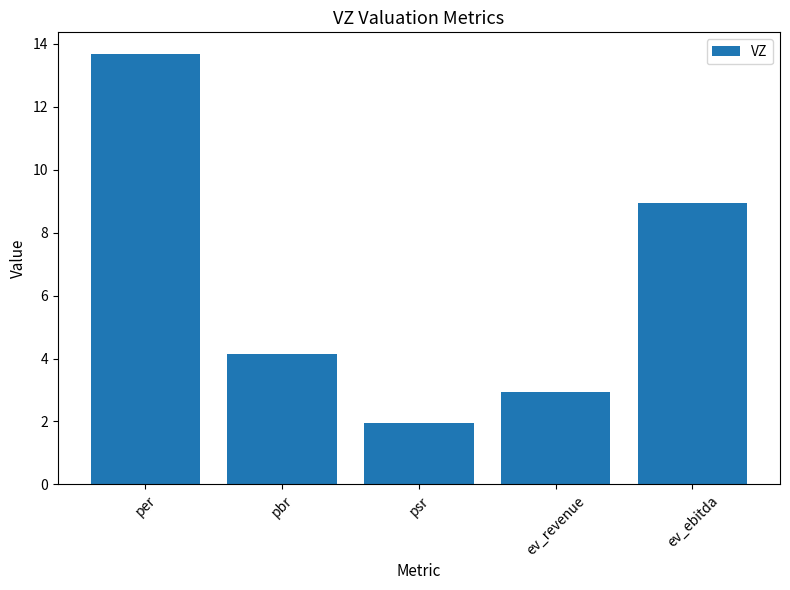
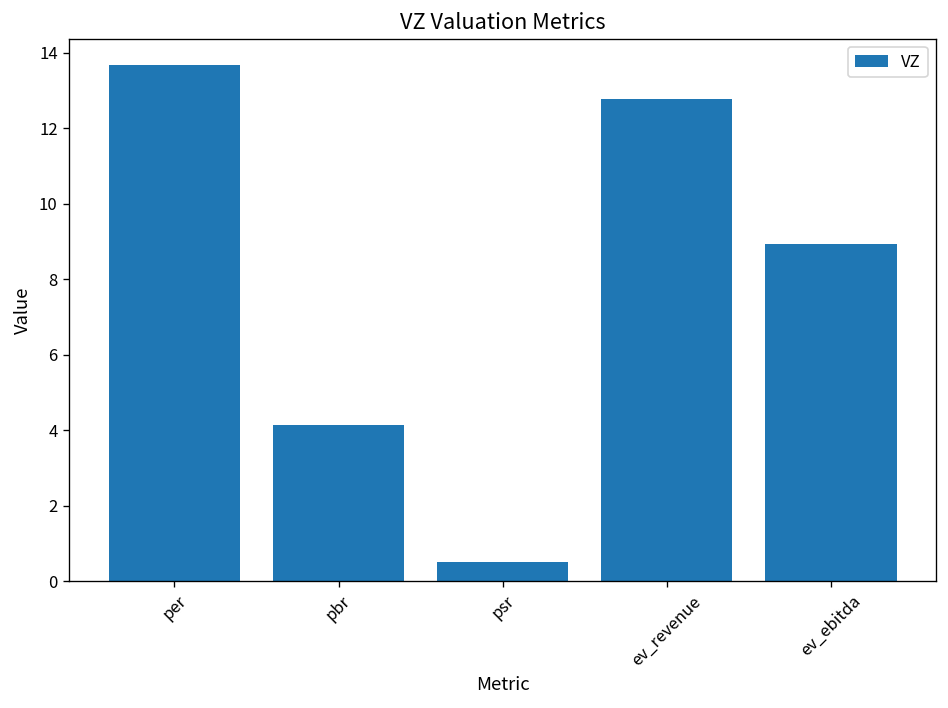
psr: 2.0 -> 0.5
ev_revenue: 3.0 -> 12.8
